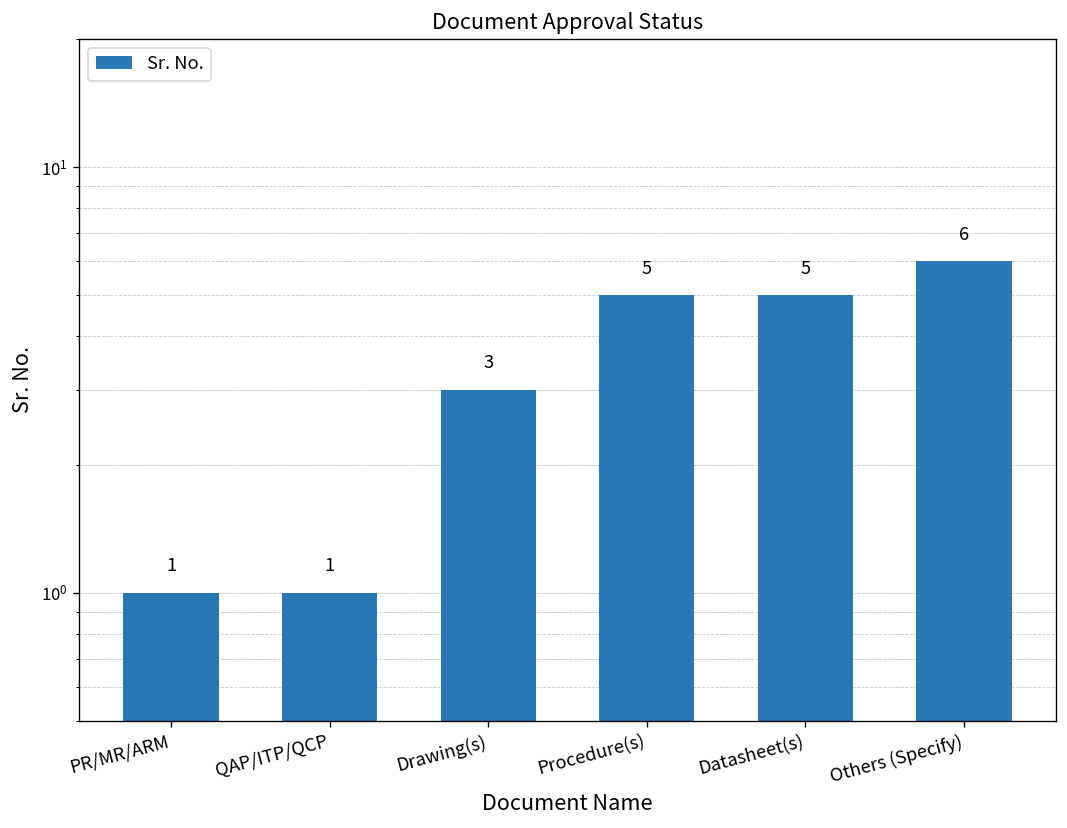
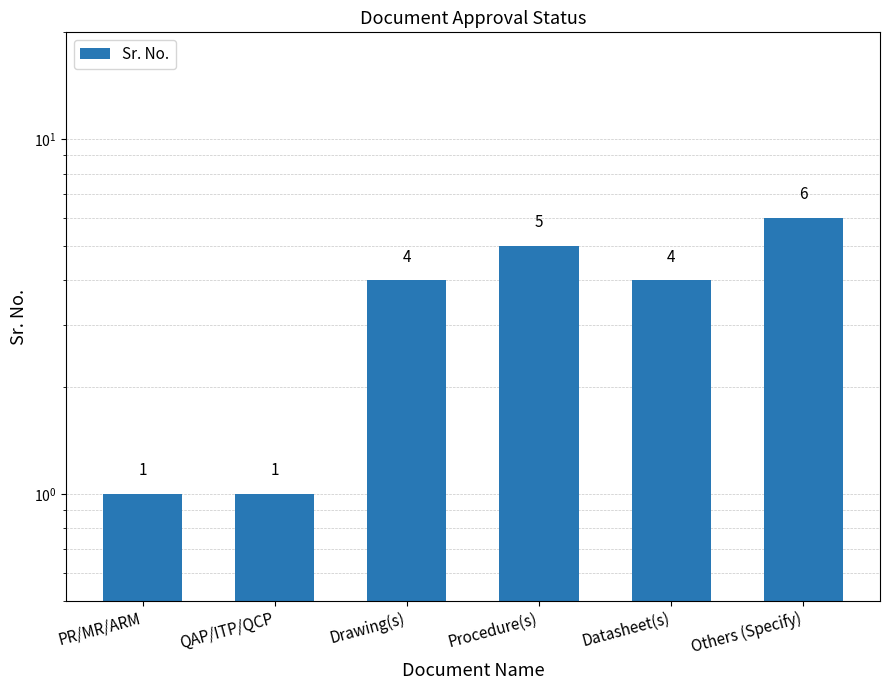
Drawing(s): 3 -> 4
Datasheet(s): 5 -> 4
